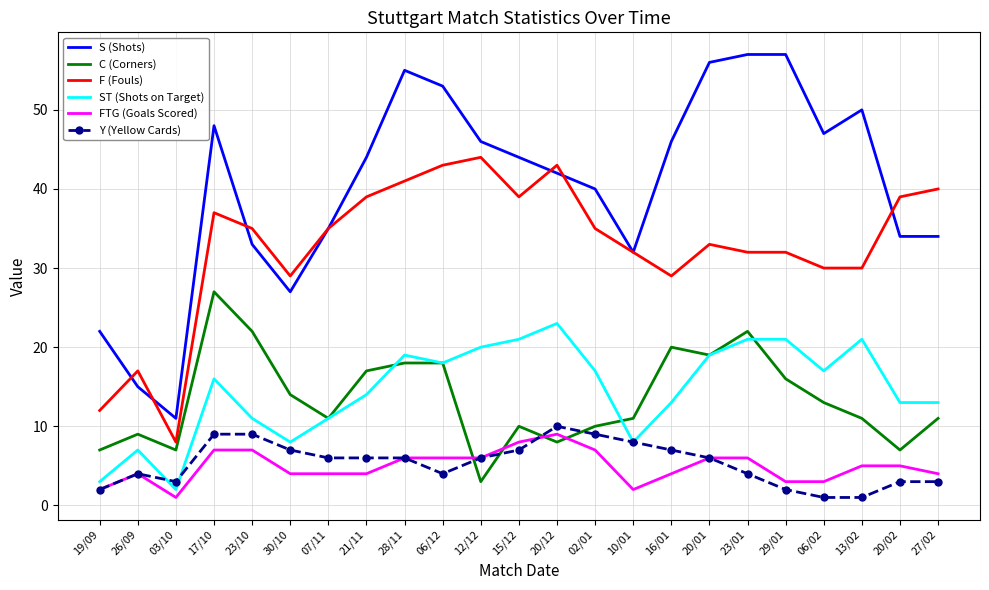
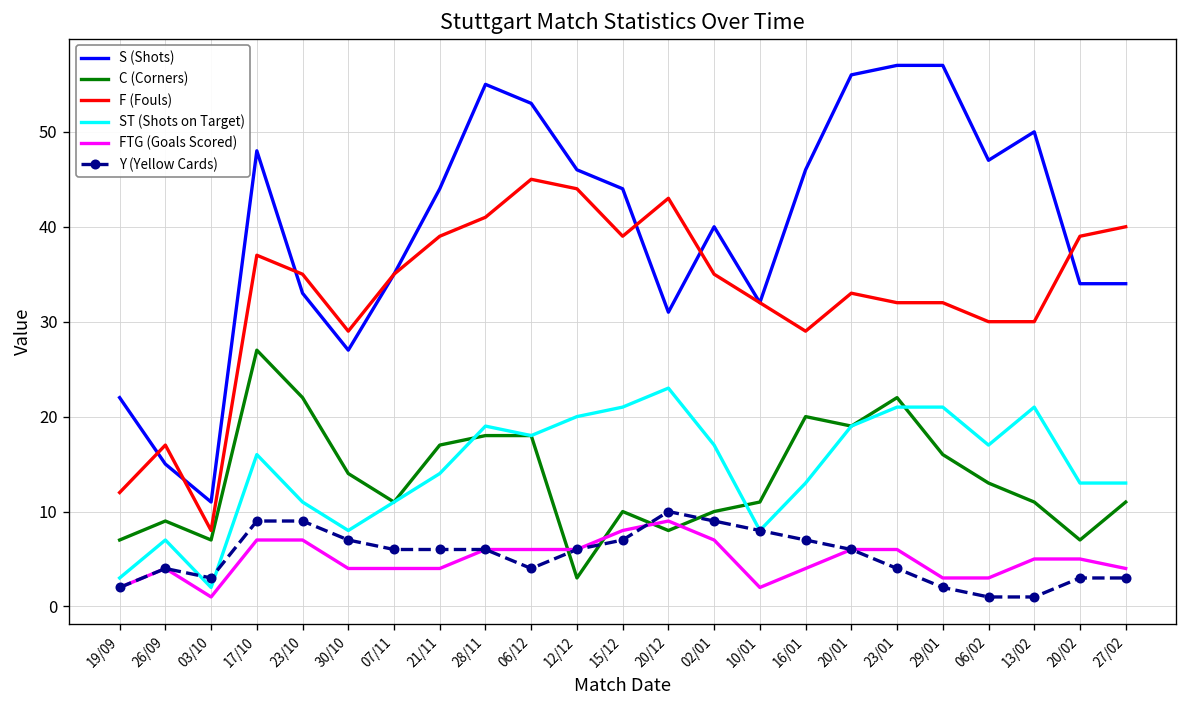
F (Fouls), 06/12: 43 -> 45
S (Shots), 20/12: 42 -> 31
